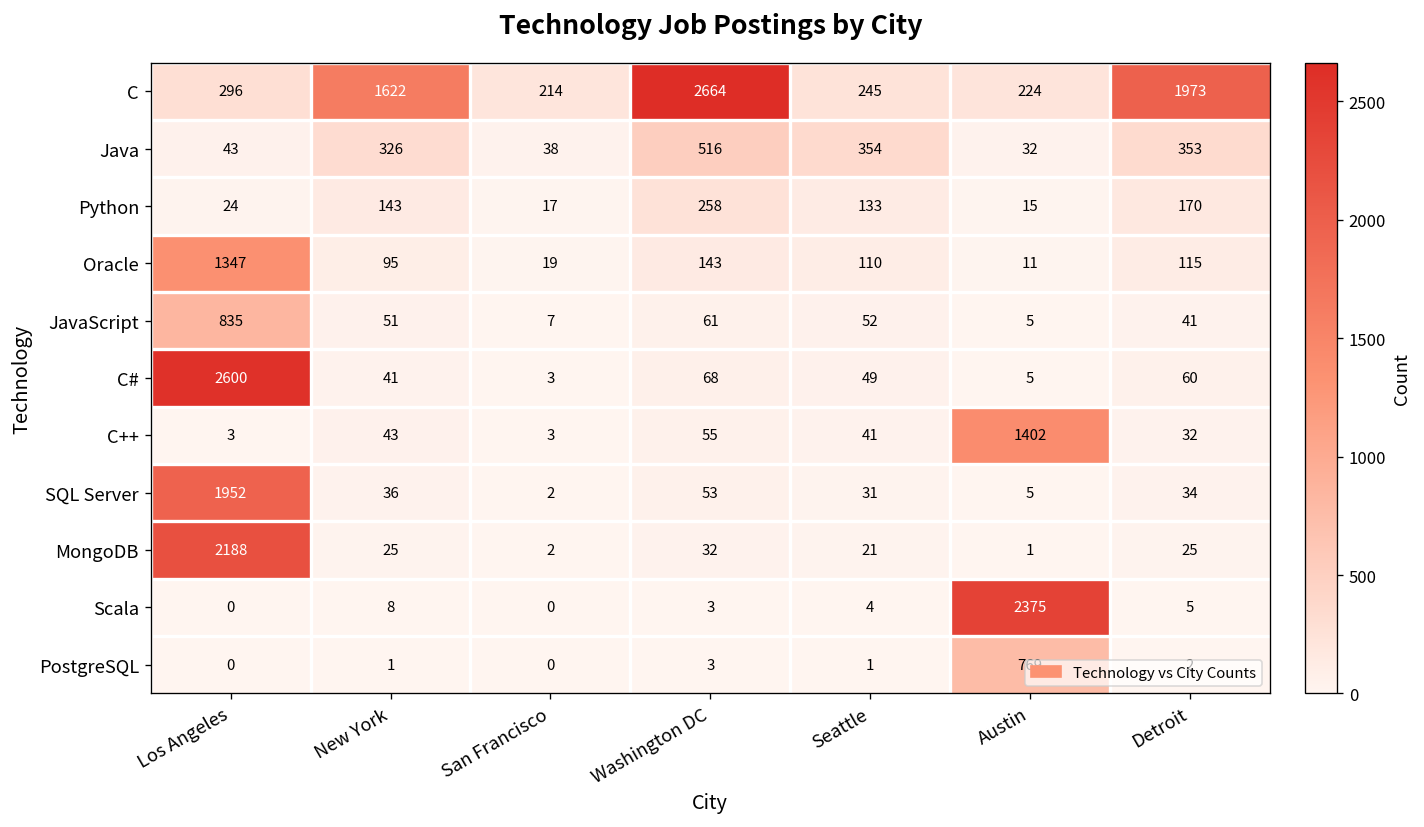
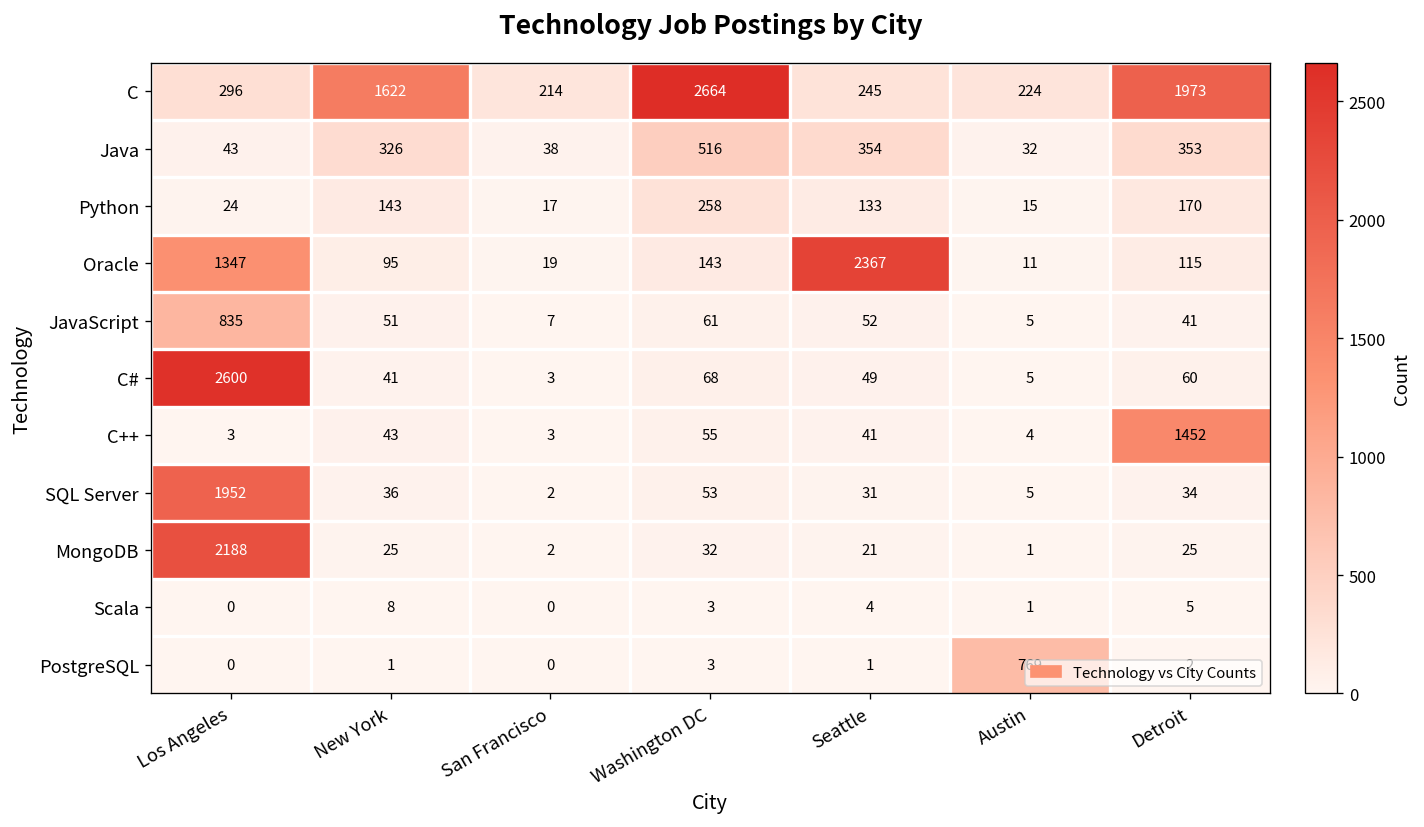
Oracle, Seattle: 110 -> 2367
C++, Austin: 1402 -> 4
C++, Detroit: 32 -> 1452
Scala, Austin: 2375 -> 1
